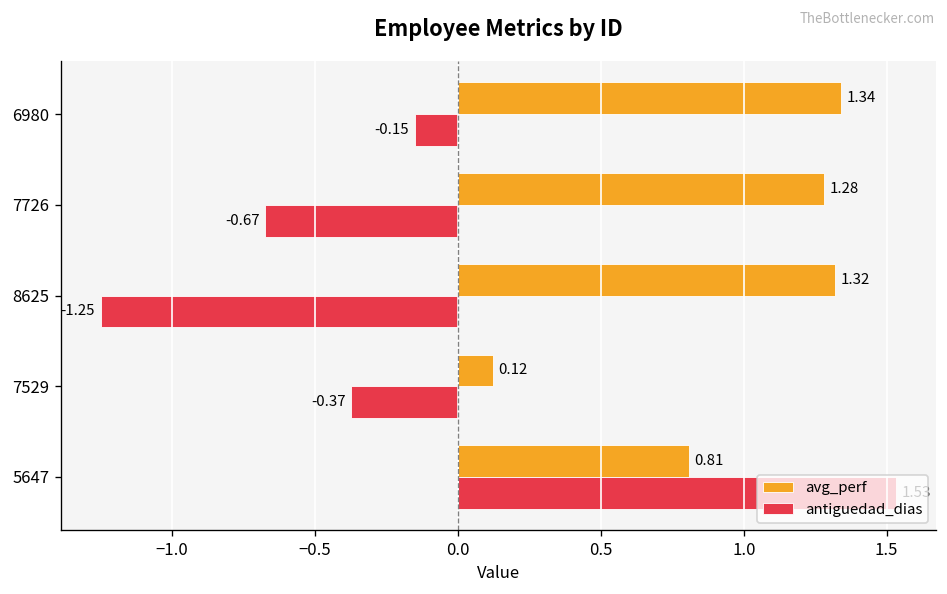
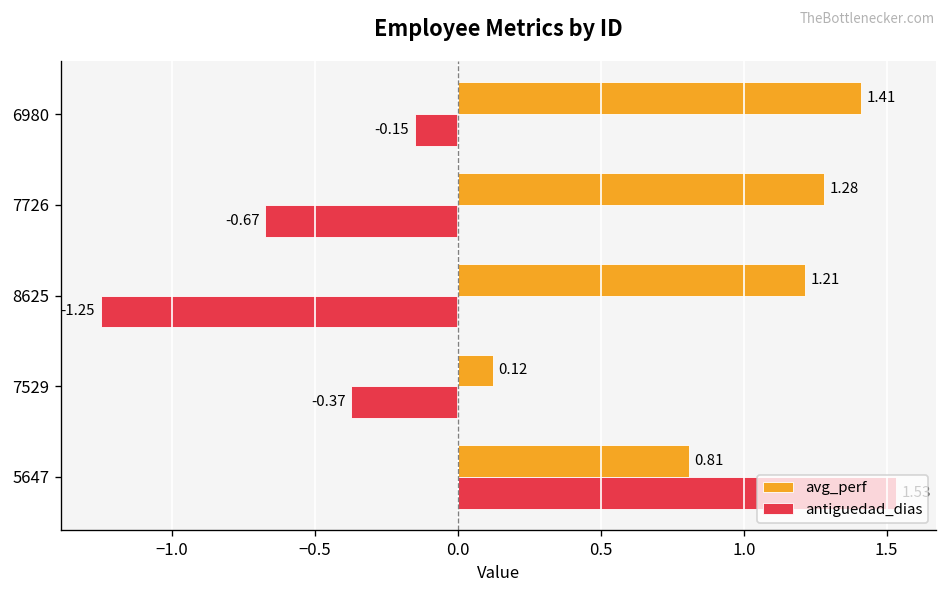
avg_perf, 6980: 1.34 -> 1.41
avg_perf, 8625: 1.32 -> 1.21
